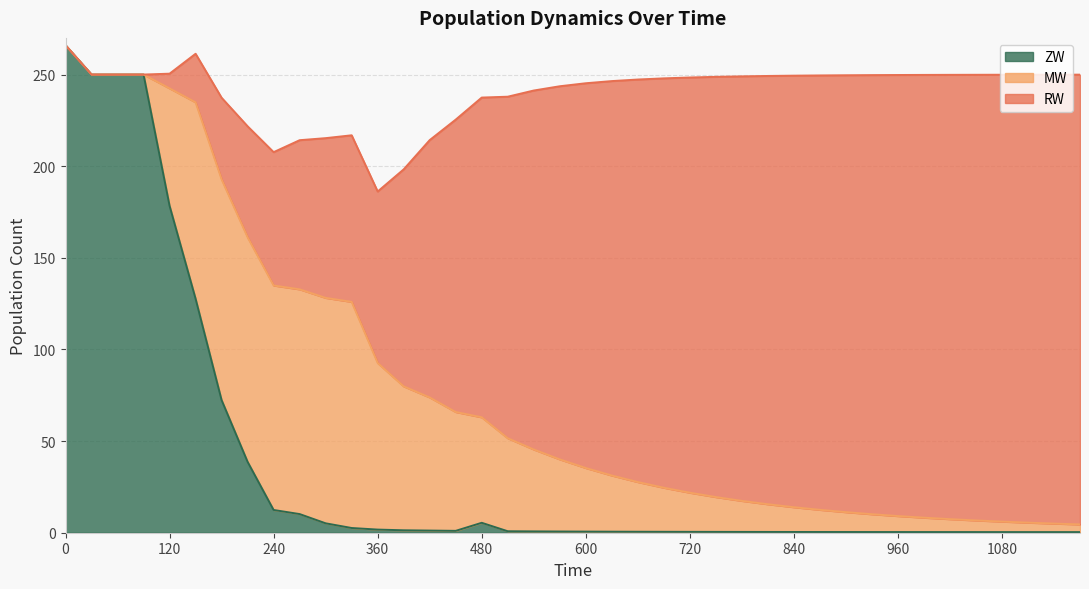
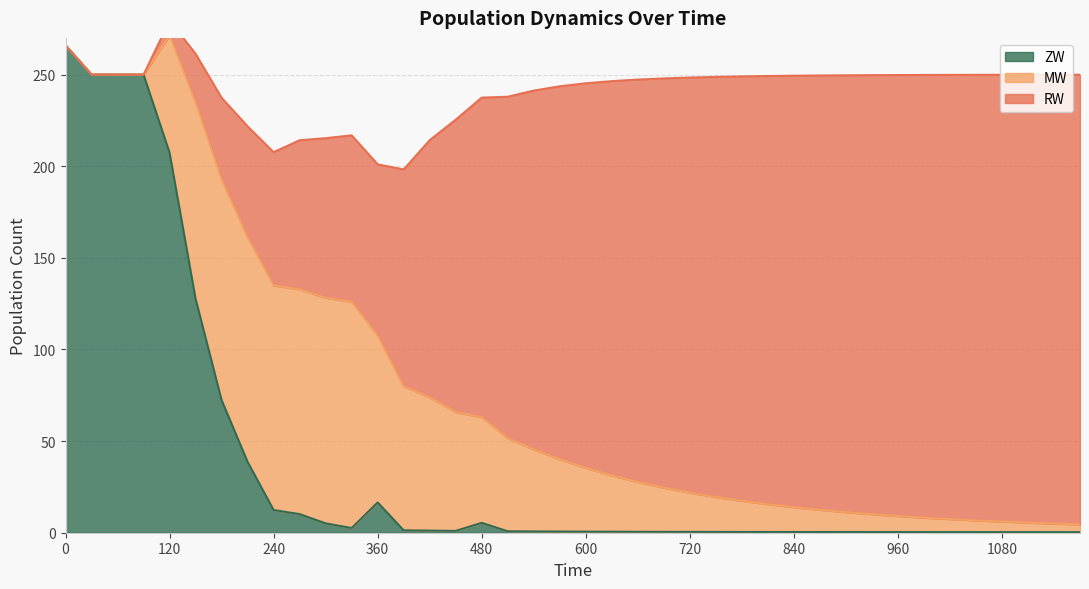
ZW, 120: 178 -> 207
ZW, 360: 2 -> 17
